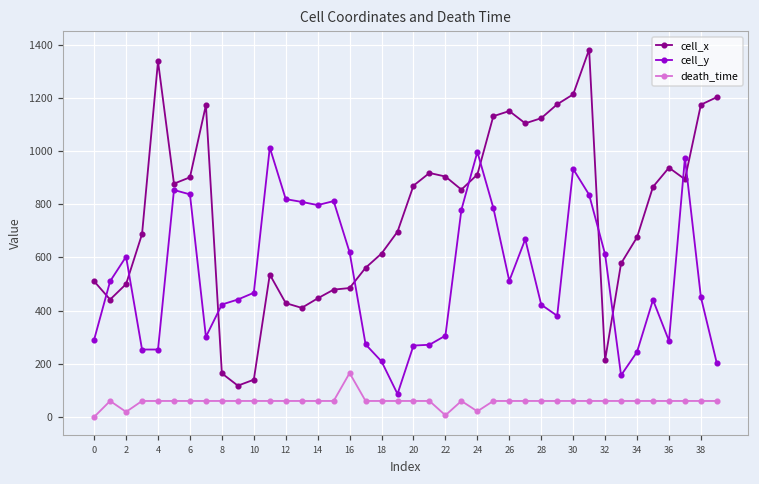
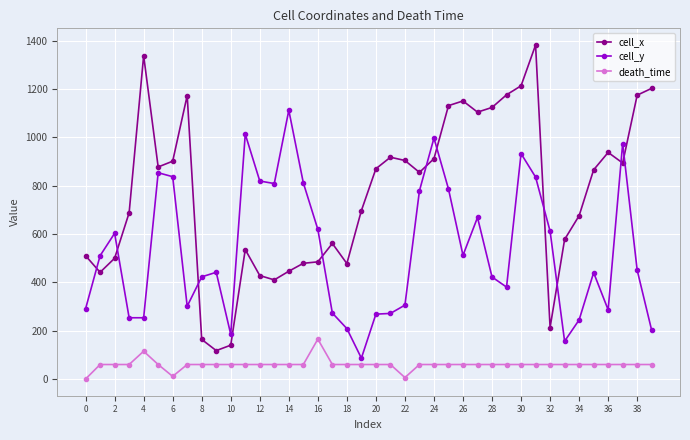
death_time, 2: 20 -> 60
death_time, 4: 60 -> 120
death_time, 6: 60 -> 10
cell_y, 10: 470 -> 180
cell_y, 14: 800 -> 1110
cell_x, 18: 610 -> 480
death_time, 24: 20 -> 60
